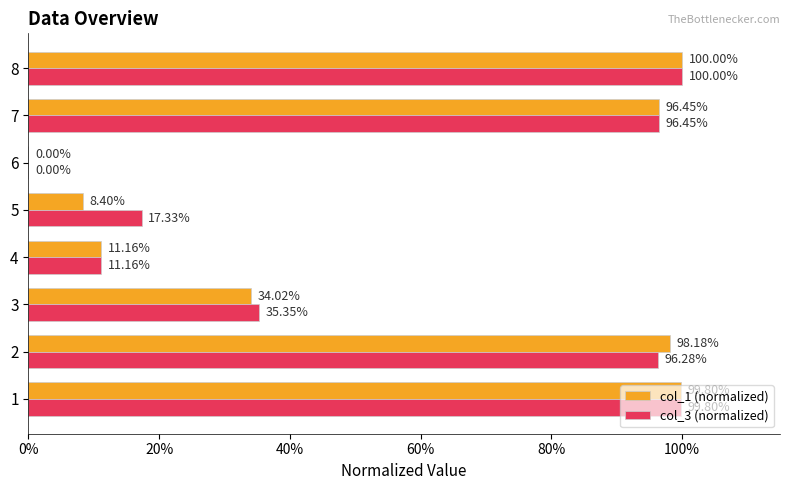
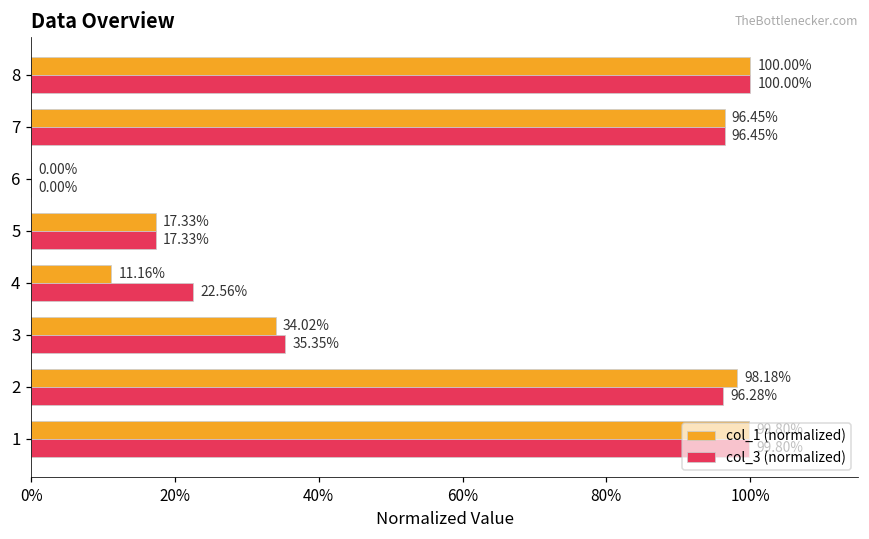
col_1 (normalized), 5: 8.40% -> 17.33%
col_3 (normalized), 4: 11.16% -> 22.56%
